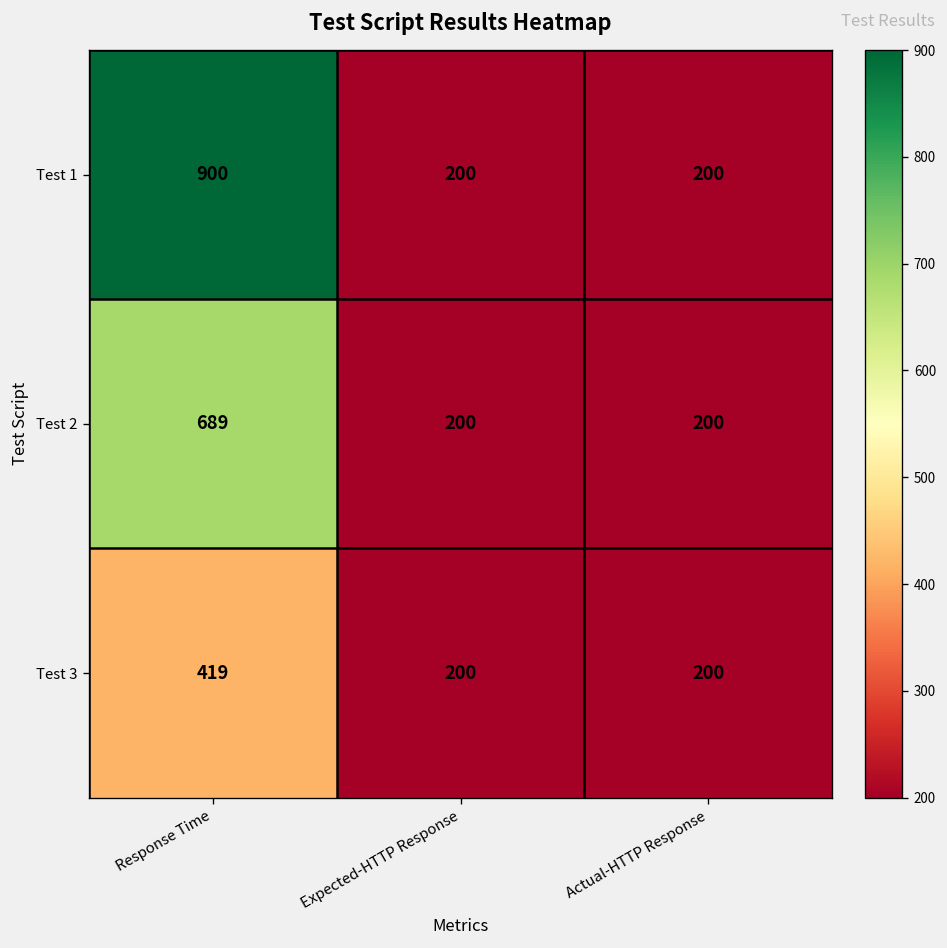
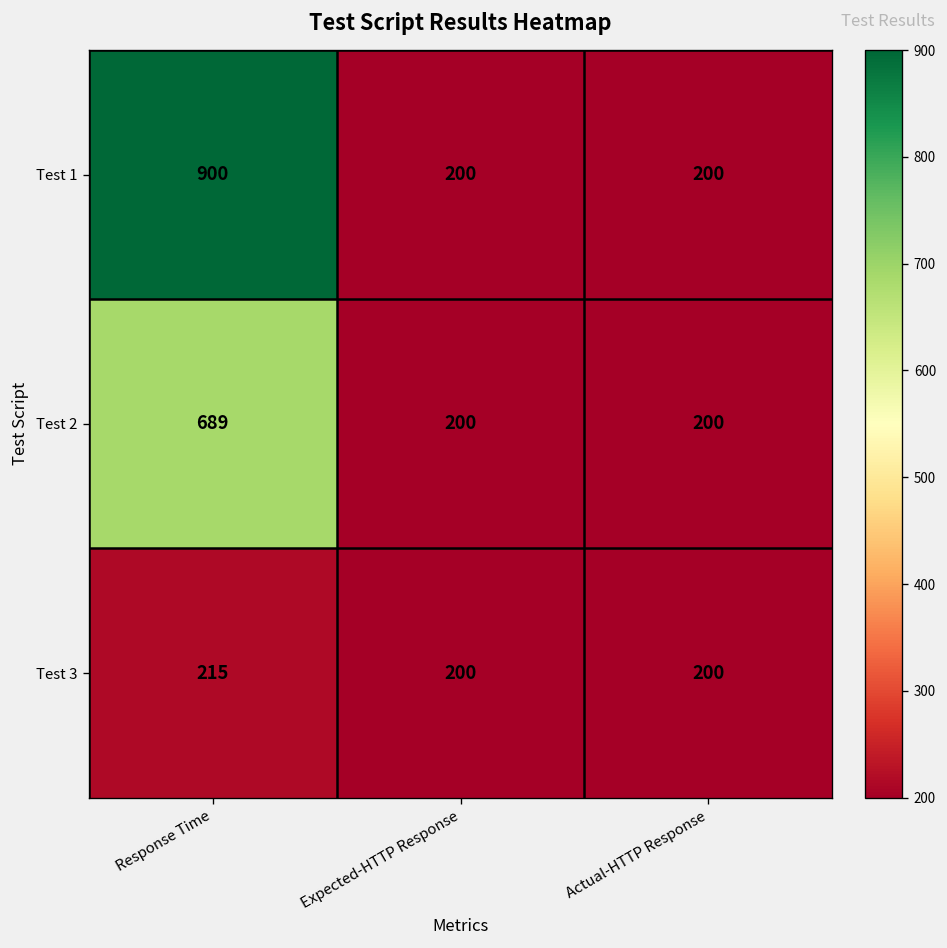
Test 3, Response Time: 419 -> 215
